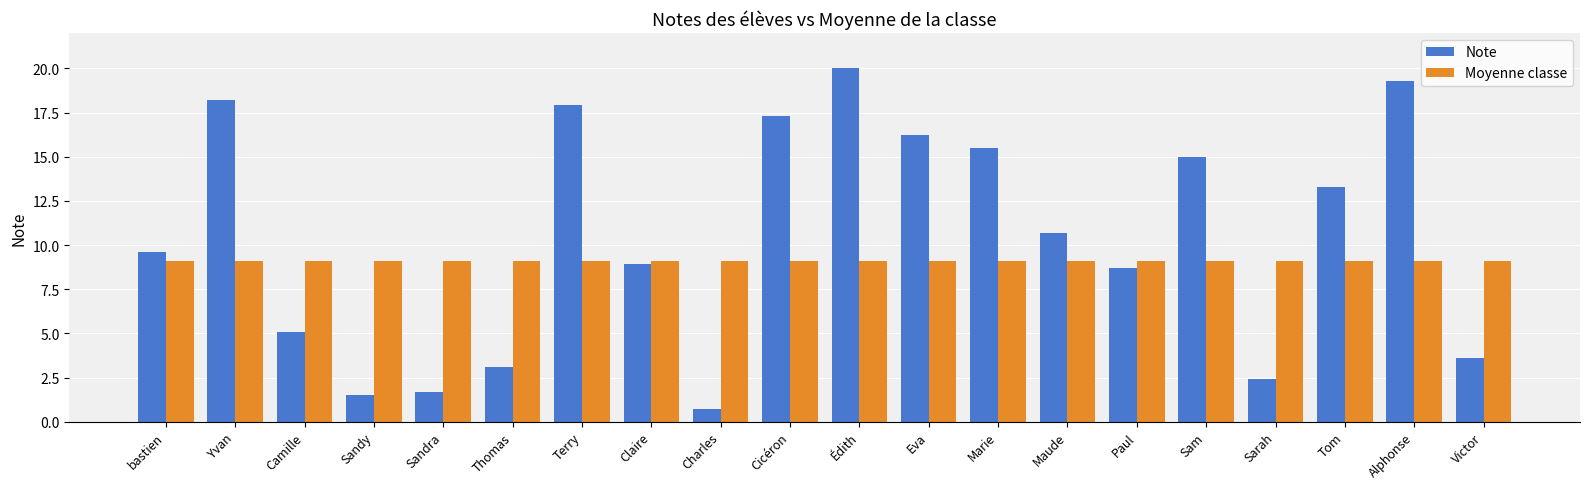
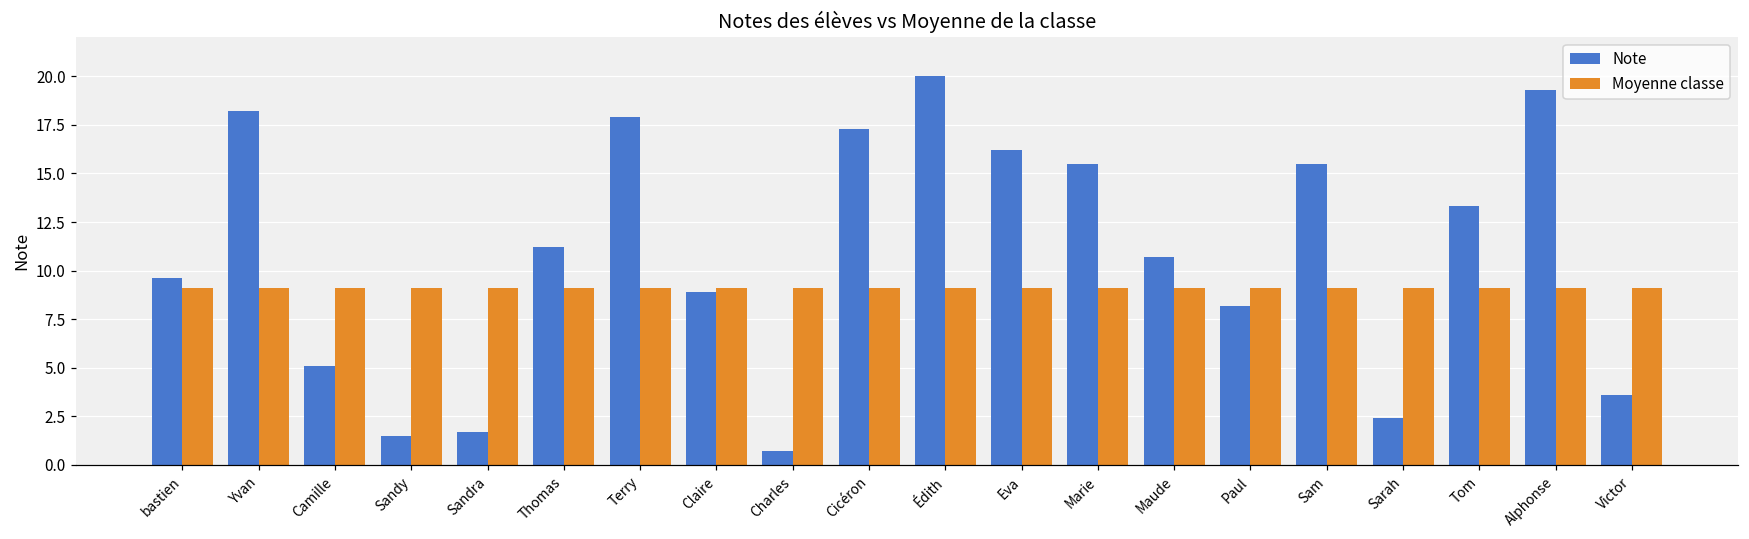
Note, Thomas: 3.1 -> 11.2
Note, Paul: 8.7 -> 8.2
Note, Sam: 15.0 -> 15.5
